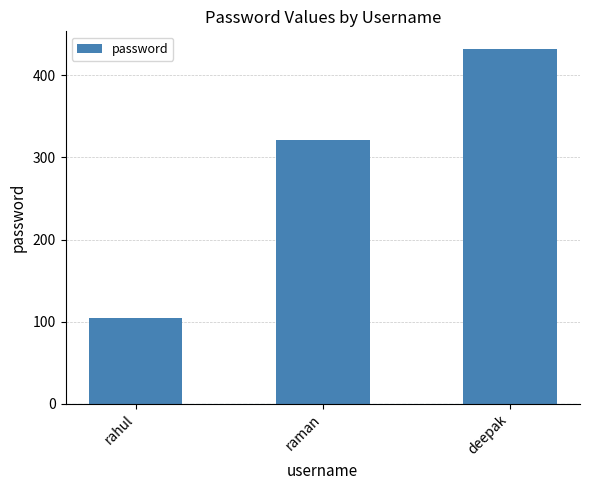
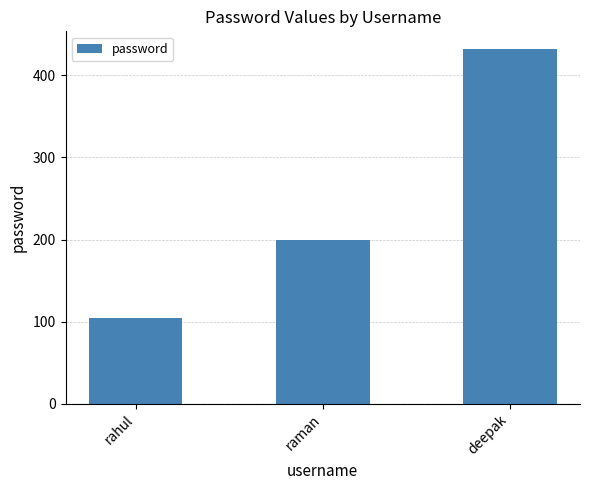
raman: 320 -> 200
